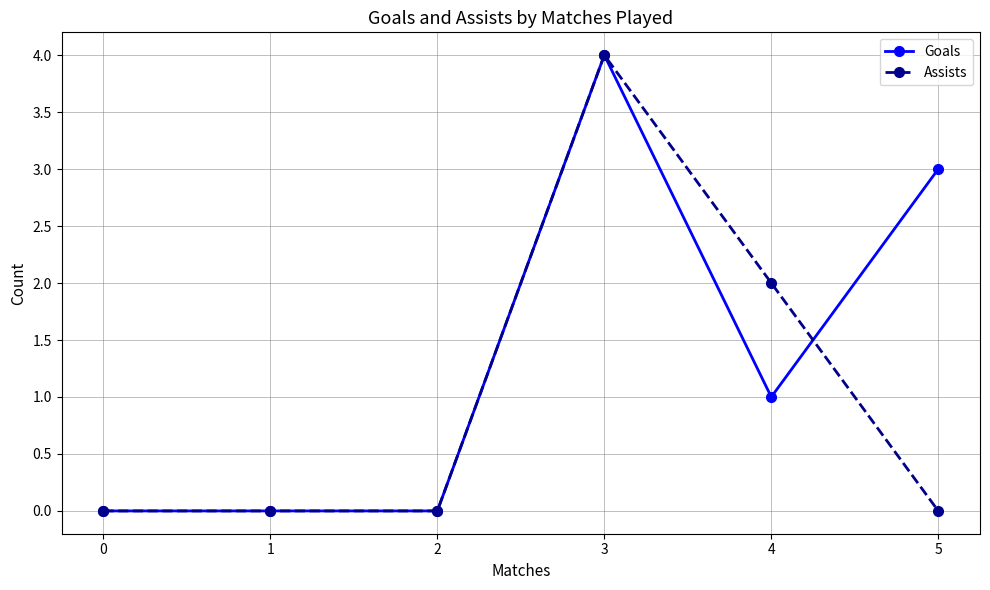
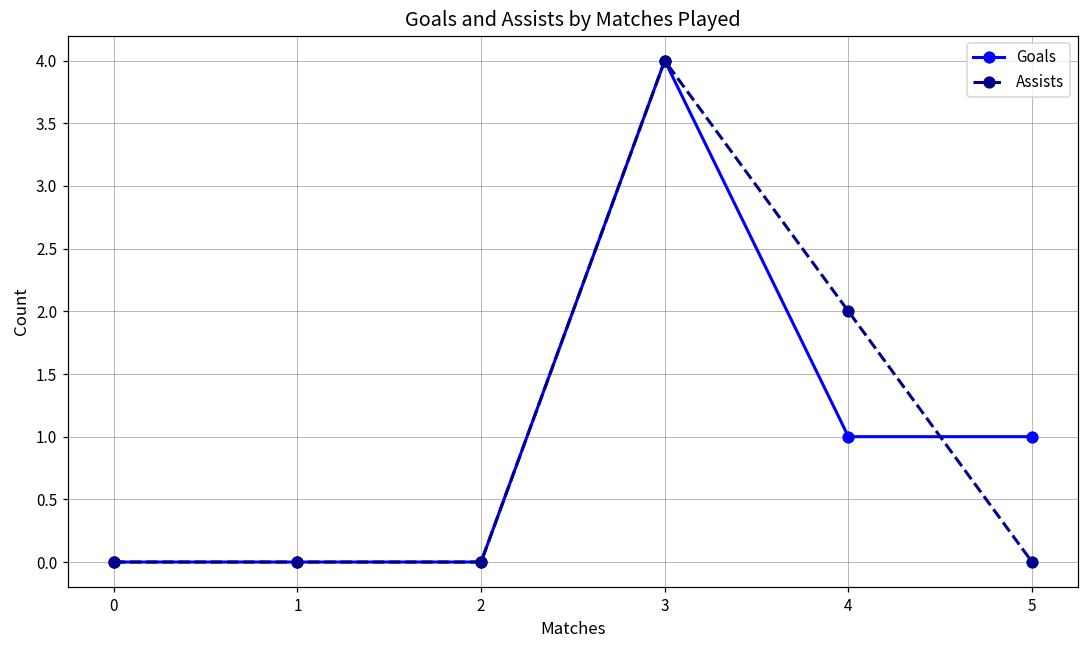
Goals, 5: 3 -> 1
